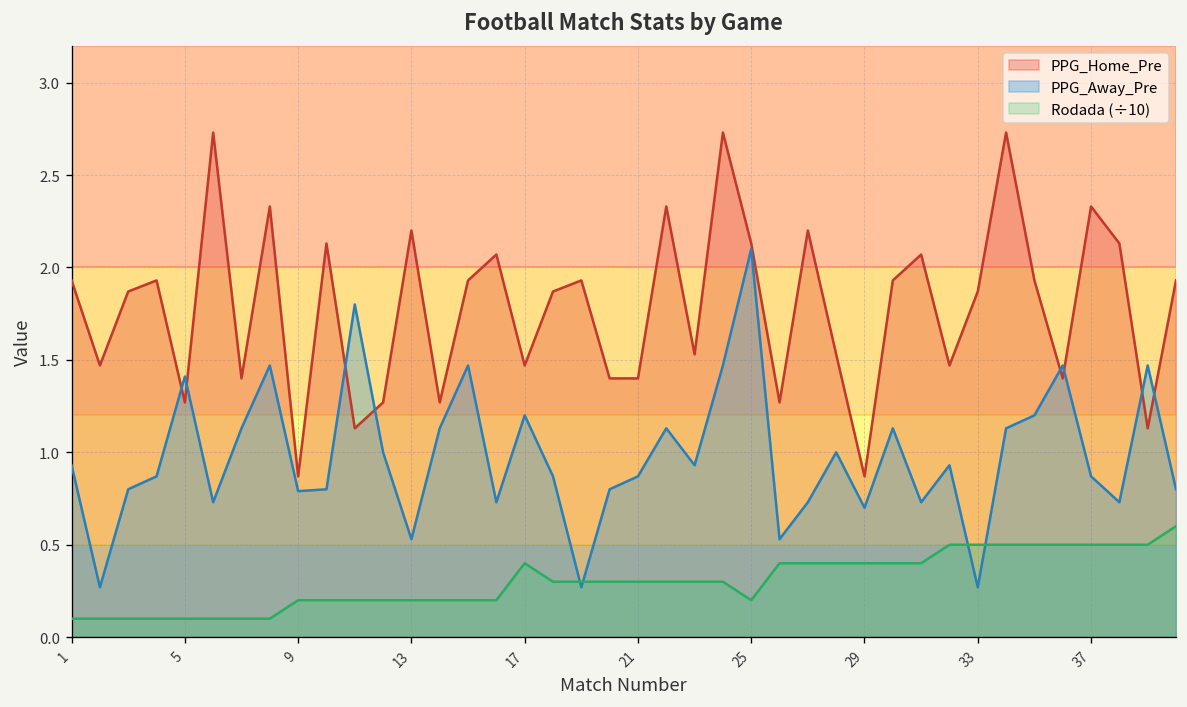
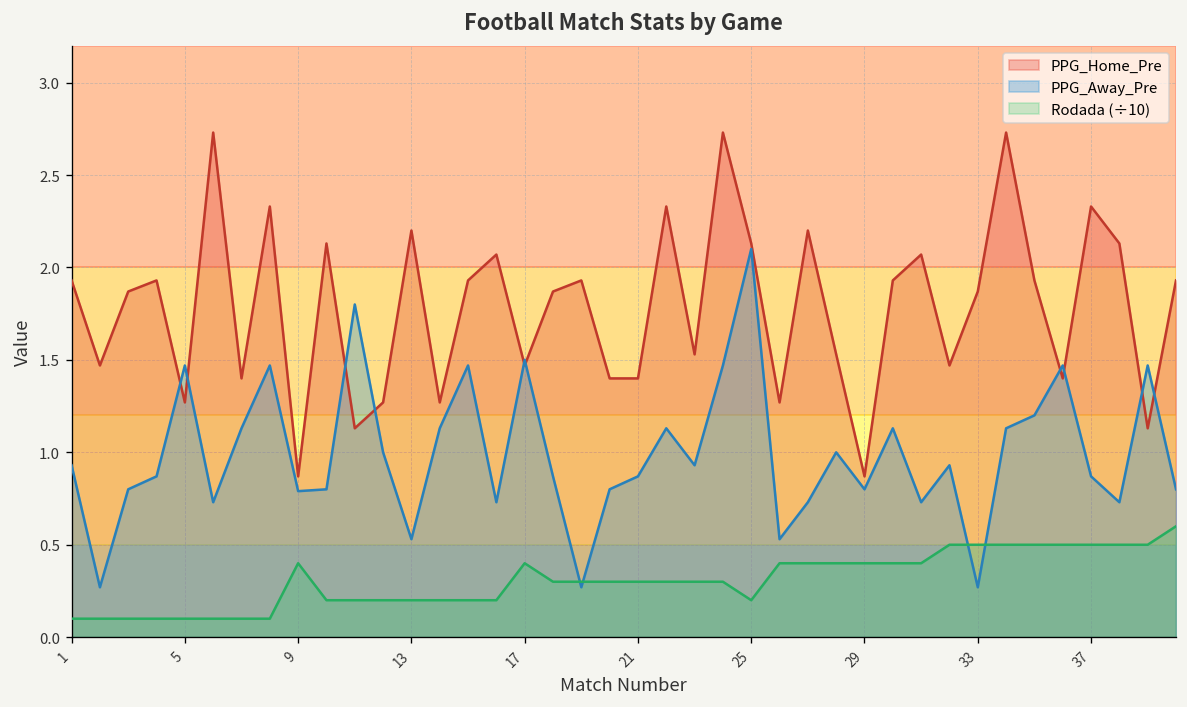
PPG_Away_Pre, 5: 1.41 -> 1.47
Rodada (÷10), 9: 0.20 -> 0.40
PPG_Away_Pre, 17: 1.2 -> 1.5
PPG_Away_Pre, 29: 0.7 -> 0.8
